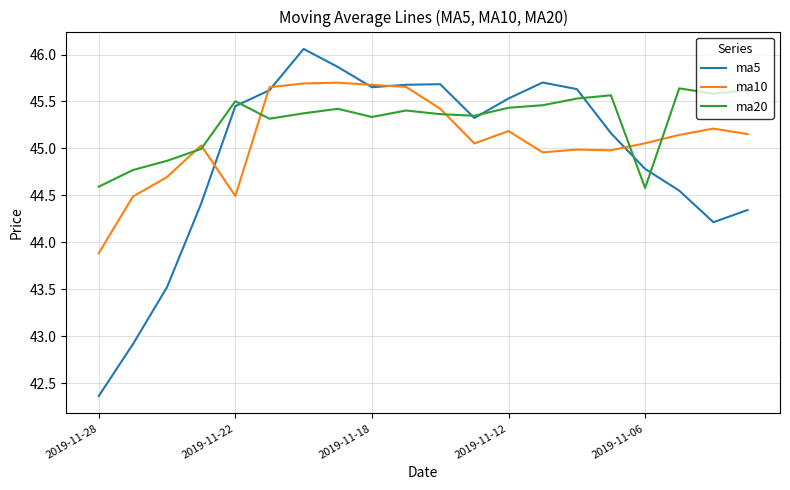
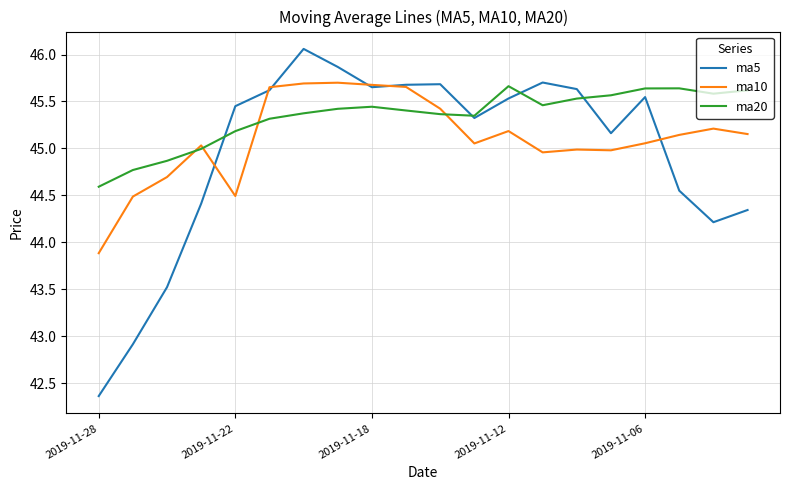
ma20, 2019-11-22: 45.5 -> 45.2
ma20, 2019-11-18: 45.3 -> 45.4
ma20, 2019-11-12: 45.4 -> 45.7
ma5, 2019-11-06: 44.8 -> 45.5
ma20, 2019-11-06: 44.6 -> 45.6
